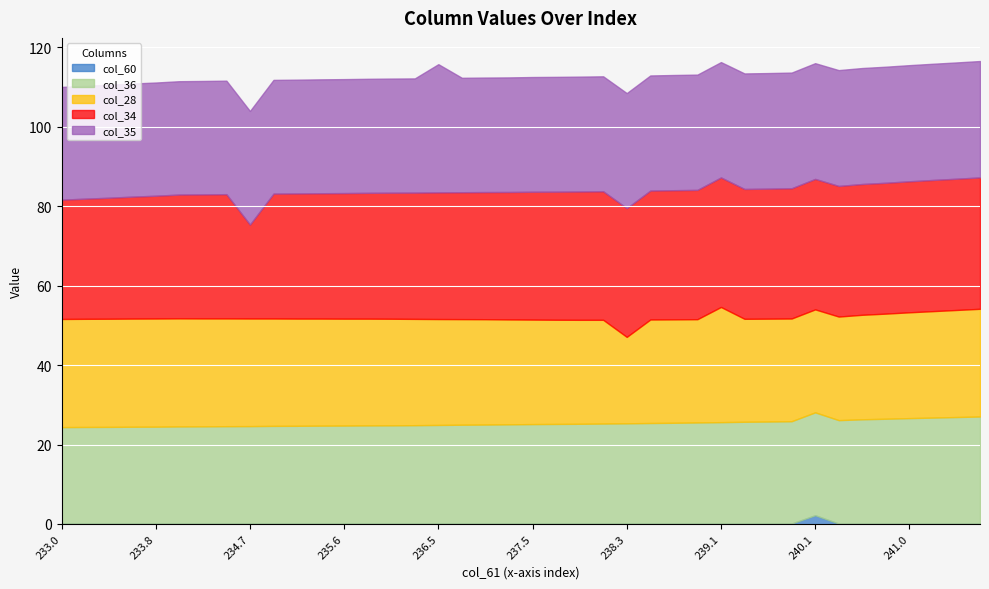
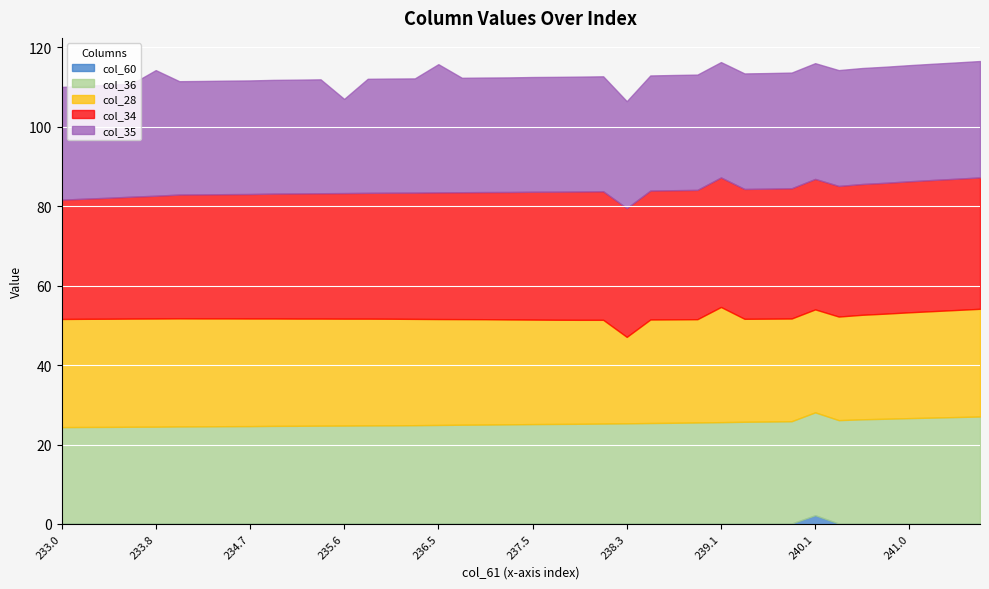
col_35, 233.8: 29 -> 32
col_34, 234.7: 24 -> 31
col_35, 235.6: 29 -> 24
col_35, 238.3: 29 -> 27
